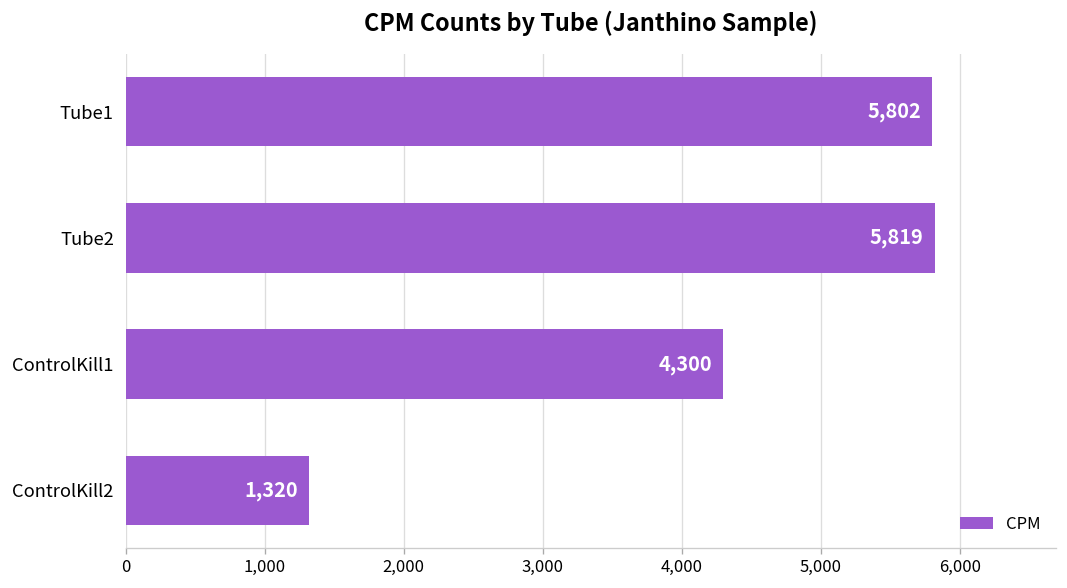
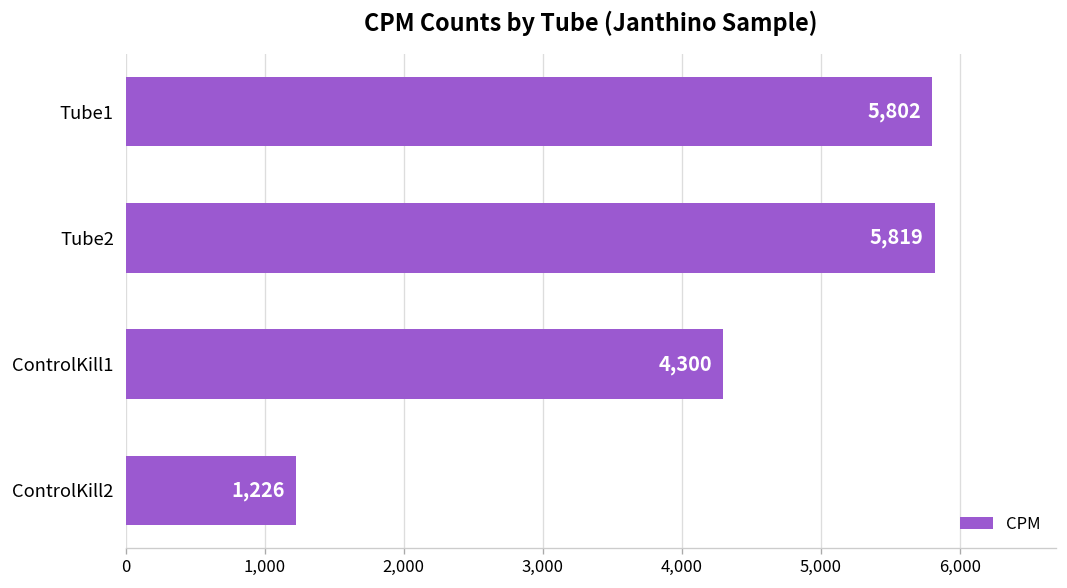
ControlKill2: 1,320 -> 1,226
